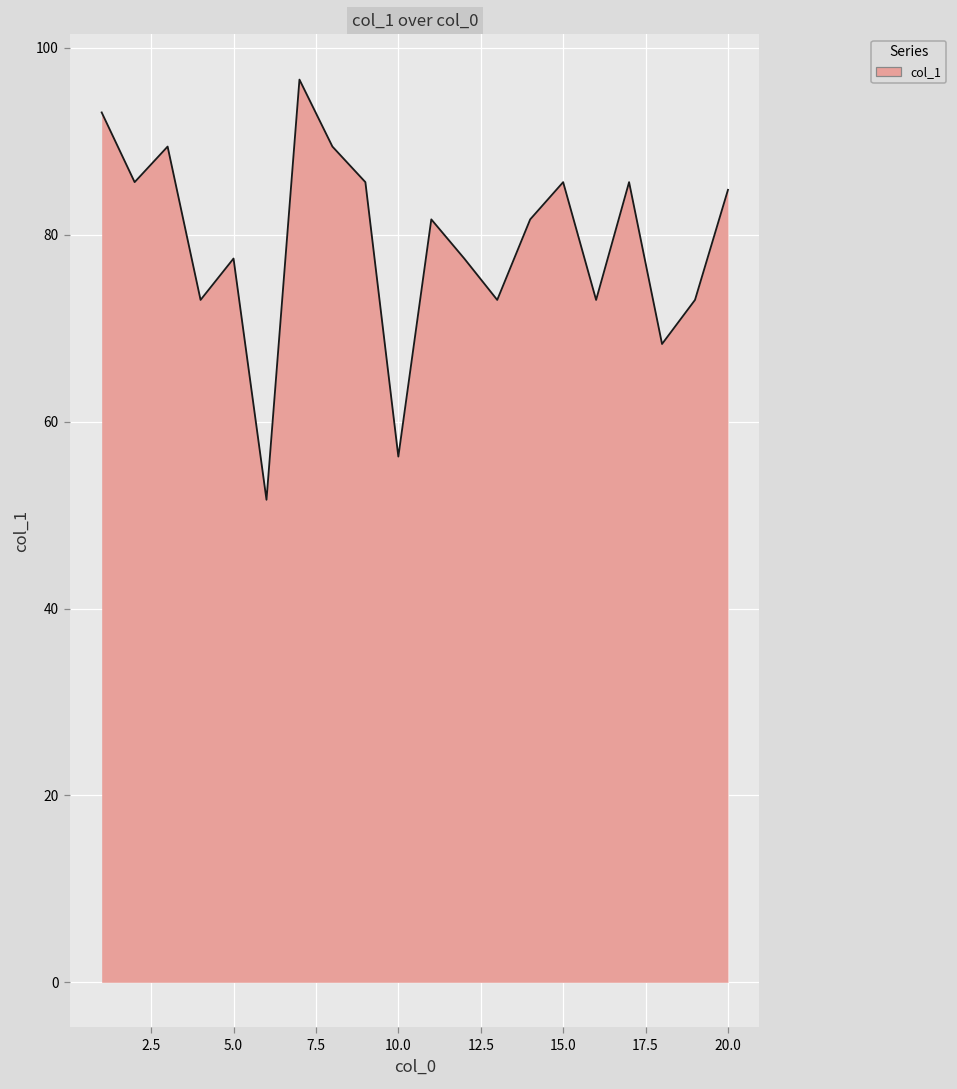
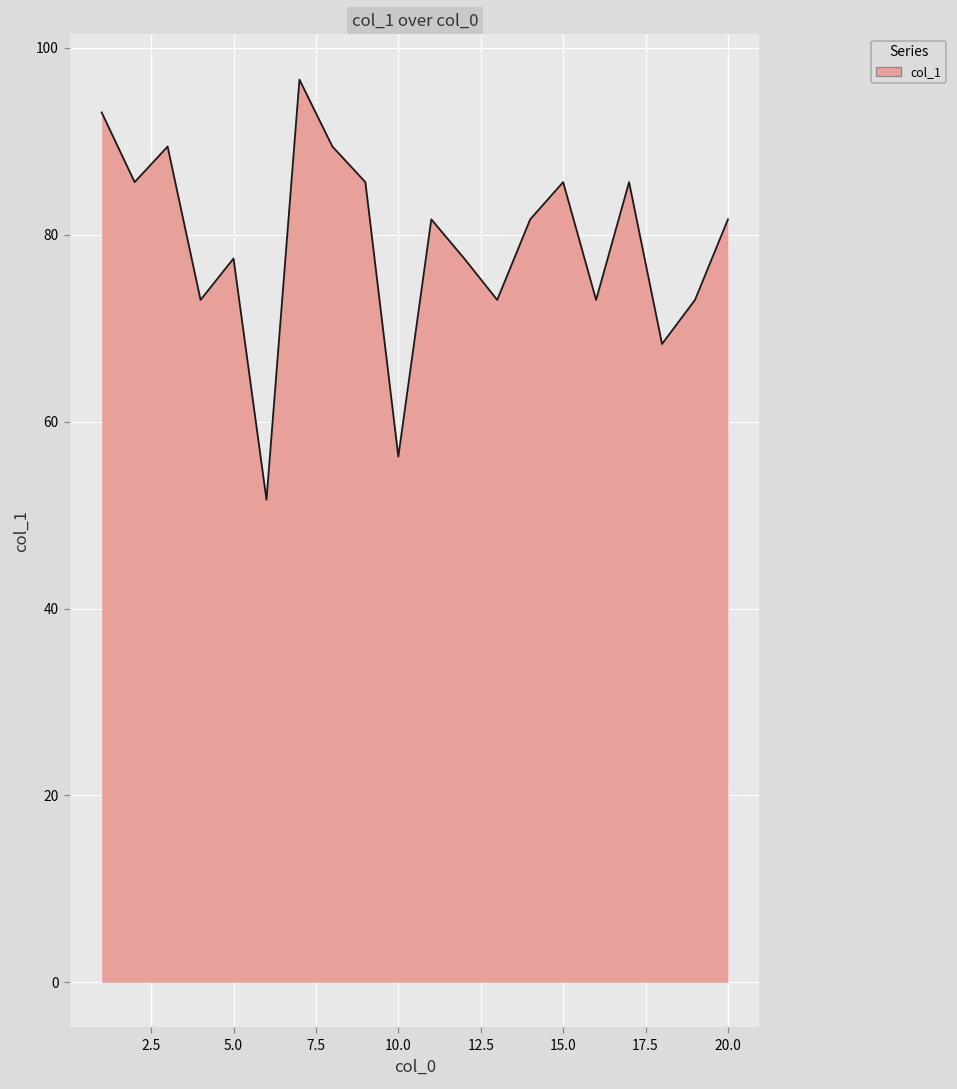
20.0: 85 -> 82
